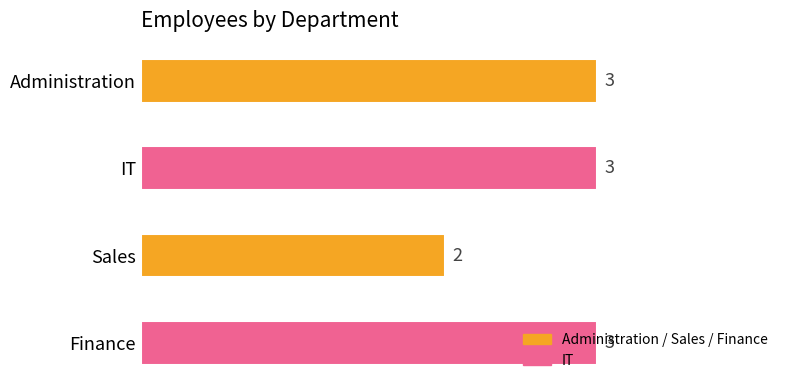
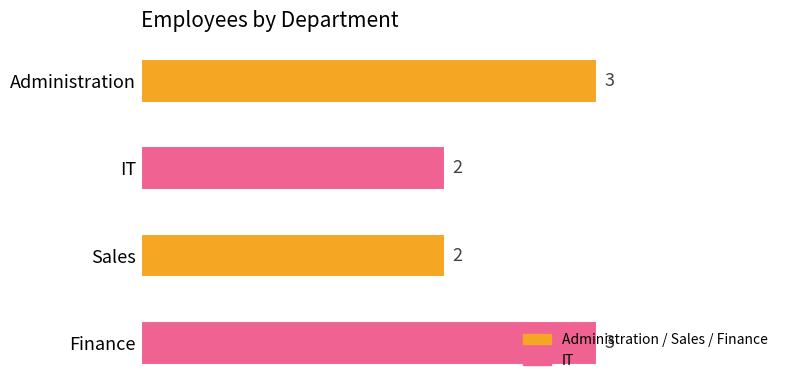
IT: 3 -> 2
